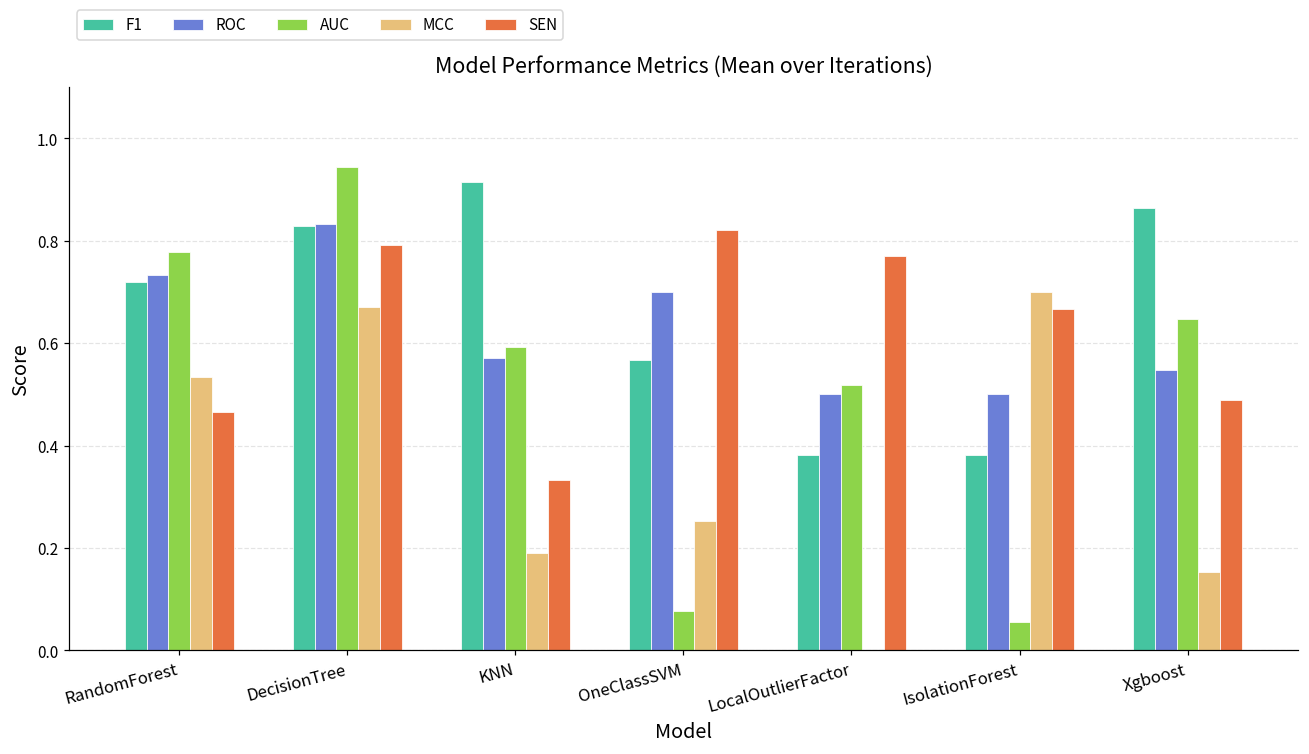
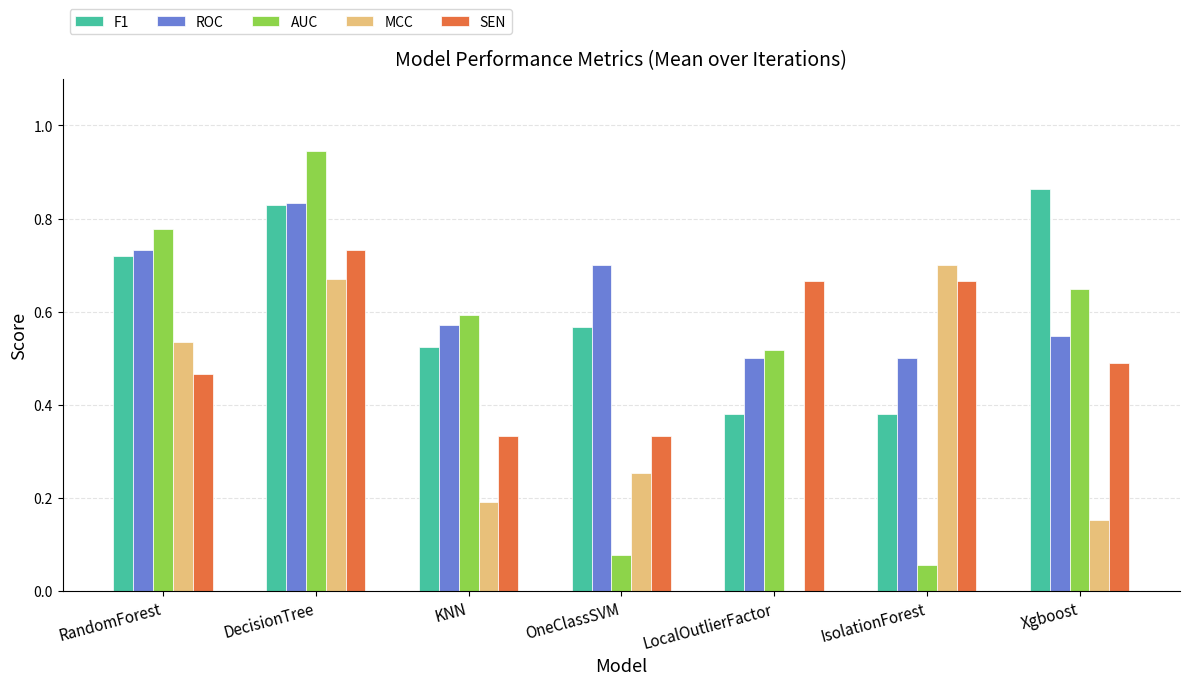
SEN, DecisionTree: 0.79 -> 0.73
F1, KNN: 0.91 -> 0.52
SEN, OneClassSVM: 0.82 -> 0.33
SEN, LocalOutlierFactor: 0.77 -> 0.67
